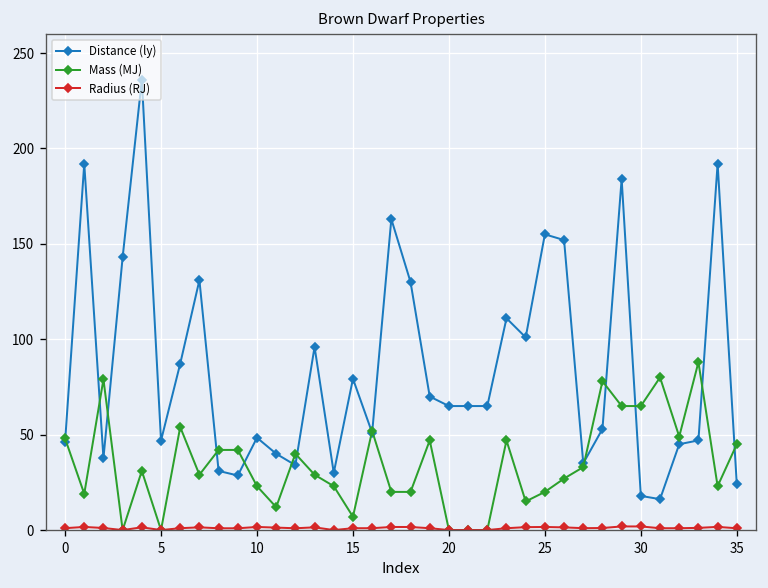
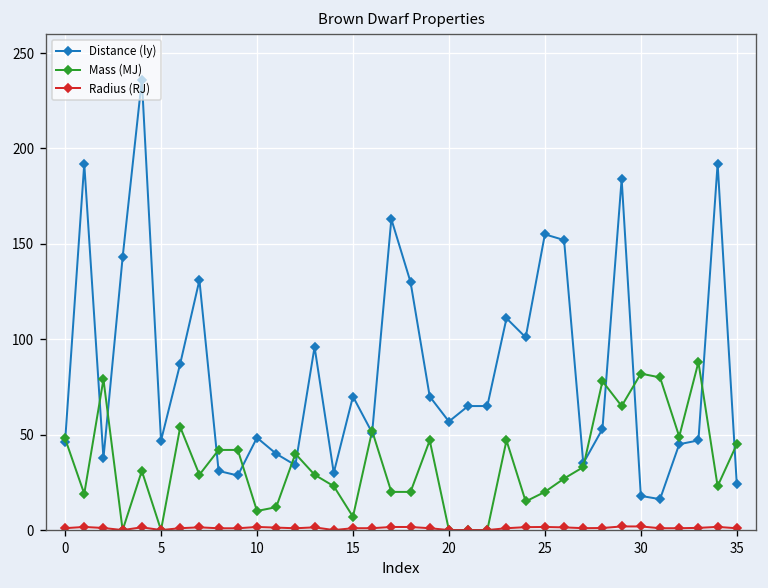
Mass (MJ), 10: 23 -> 10
Distance (ly), 15: 79 -> 70
Distance (ly), 20: 65 -> 57
Mass (MJ), 30: 65 -> 82
